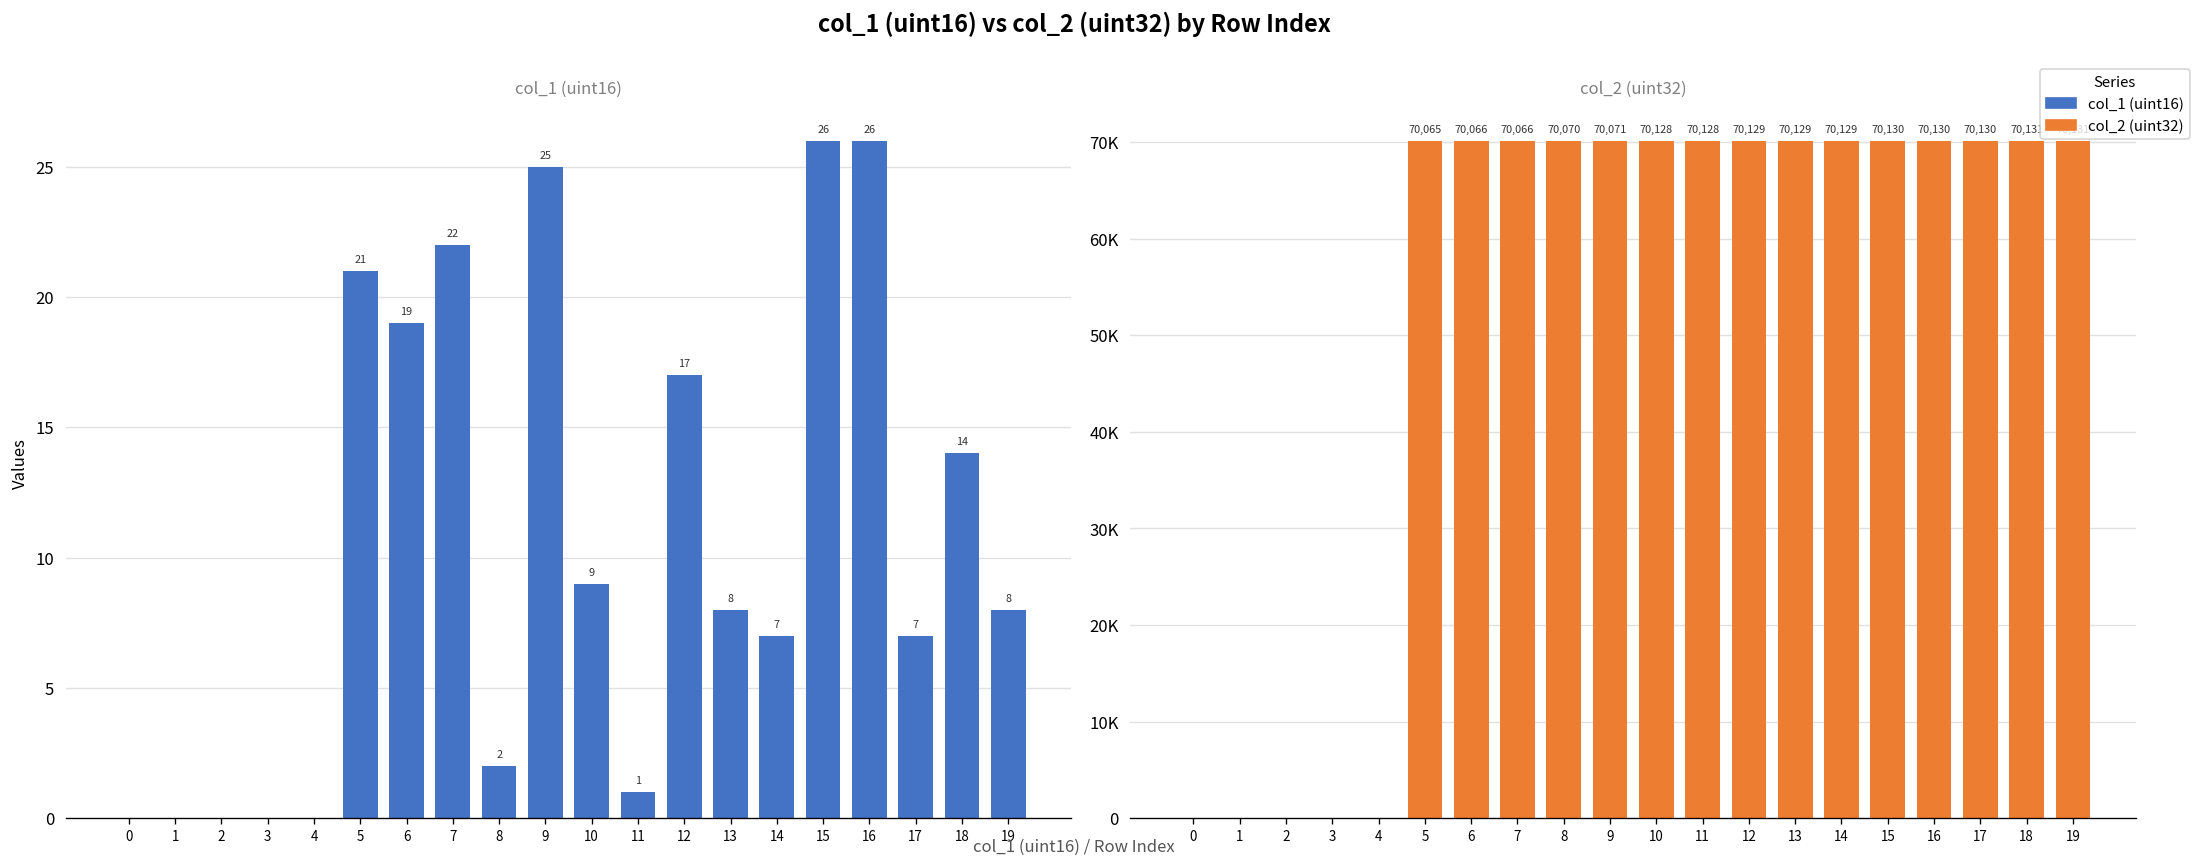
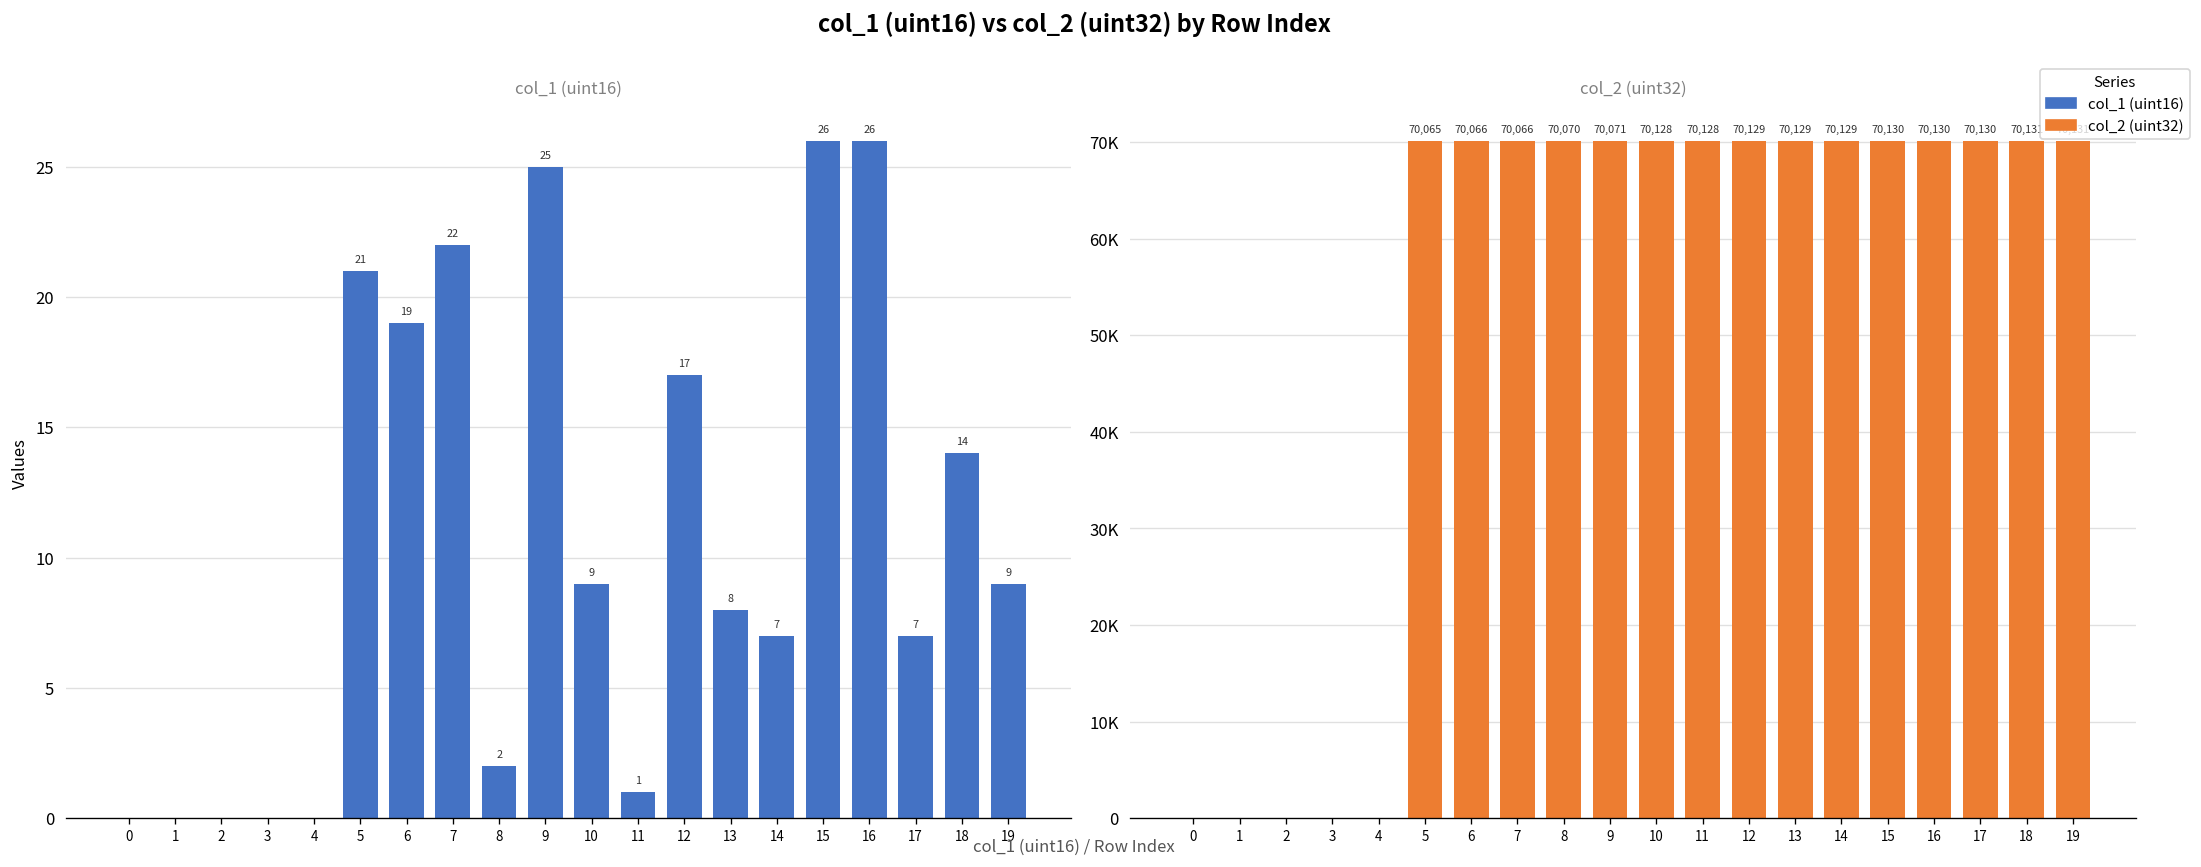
col_1 (uint16), 19: 8 -> 9
